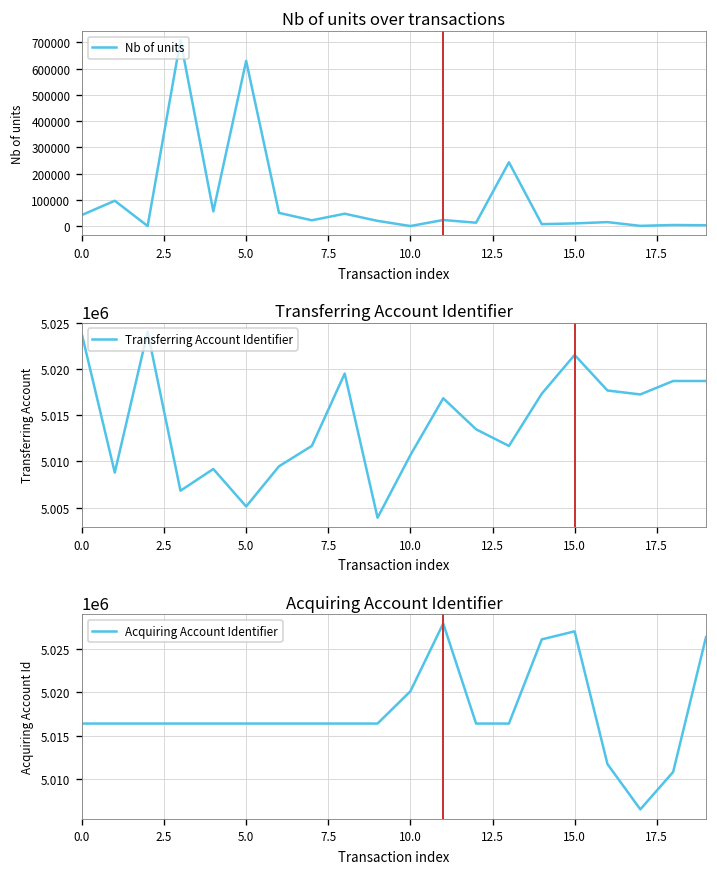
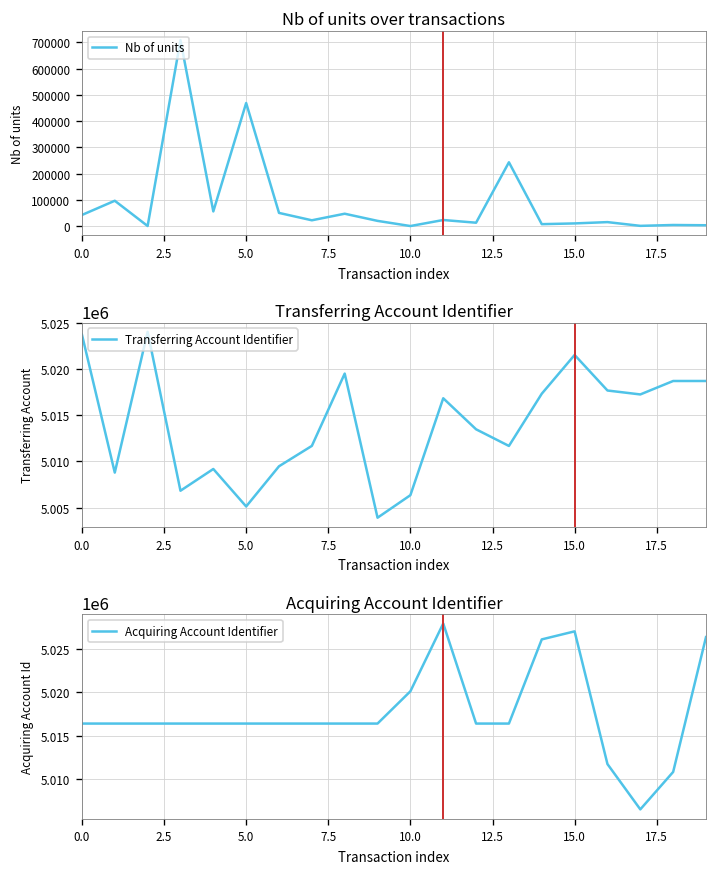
Nb of units over transactions, 5.0: 630000 -> 470000
Transferring Account Identifier, 10.0: 5011000 -> 5006000
